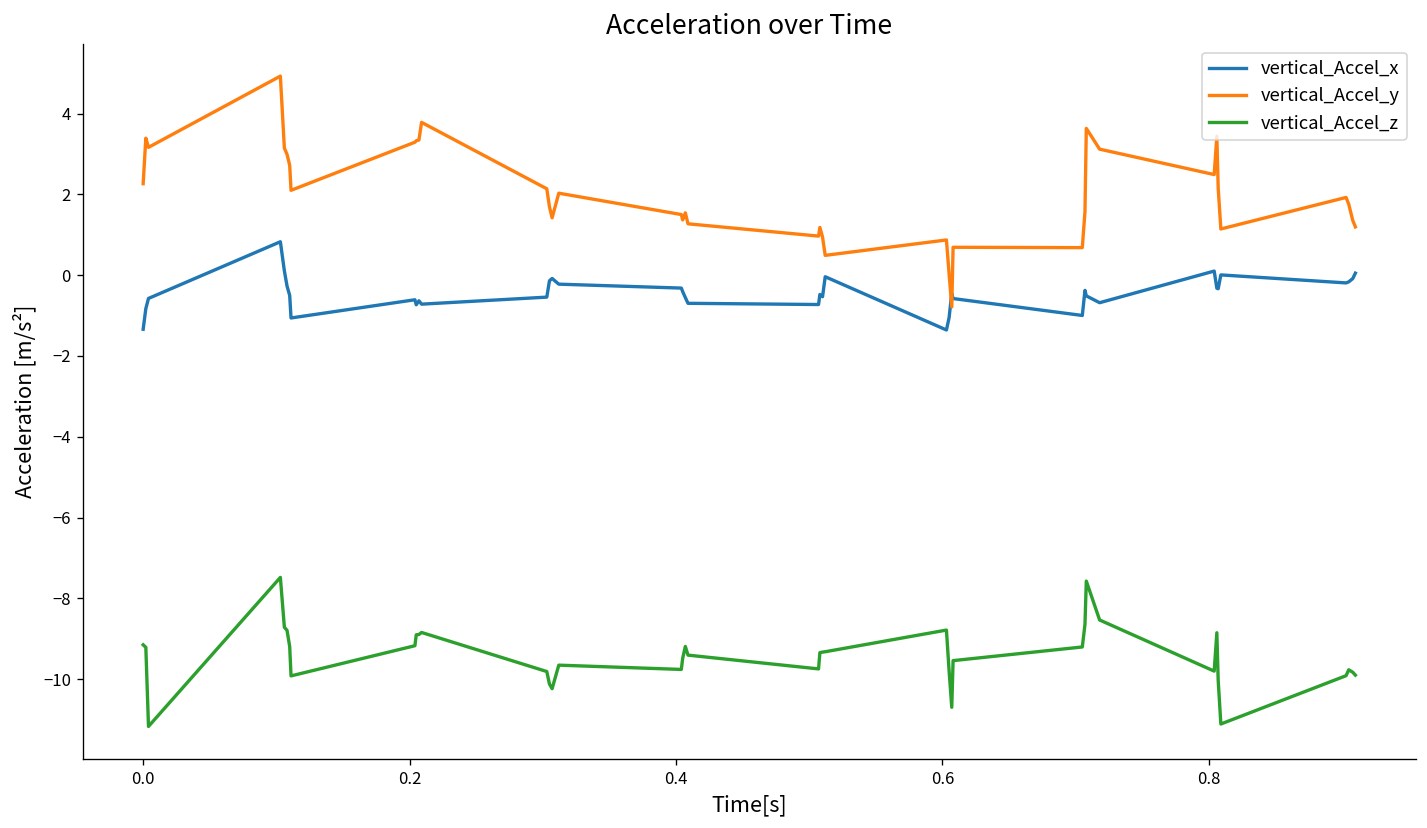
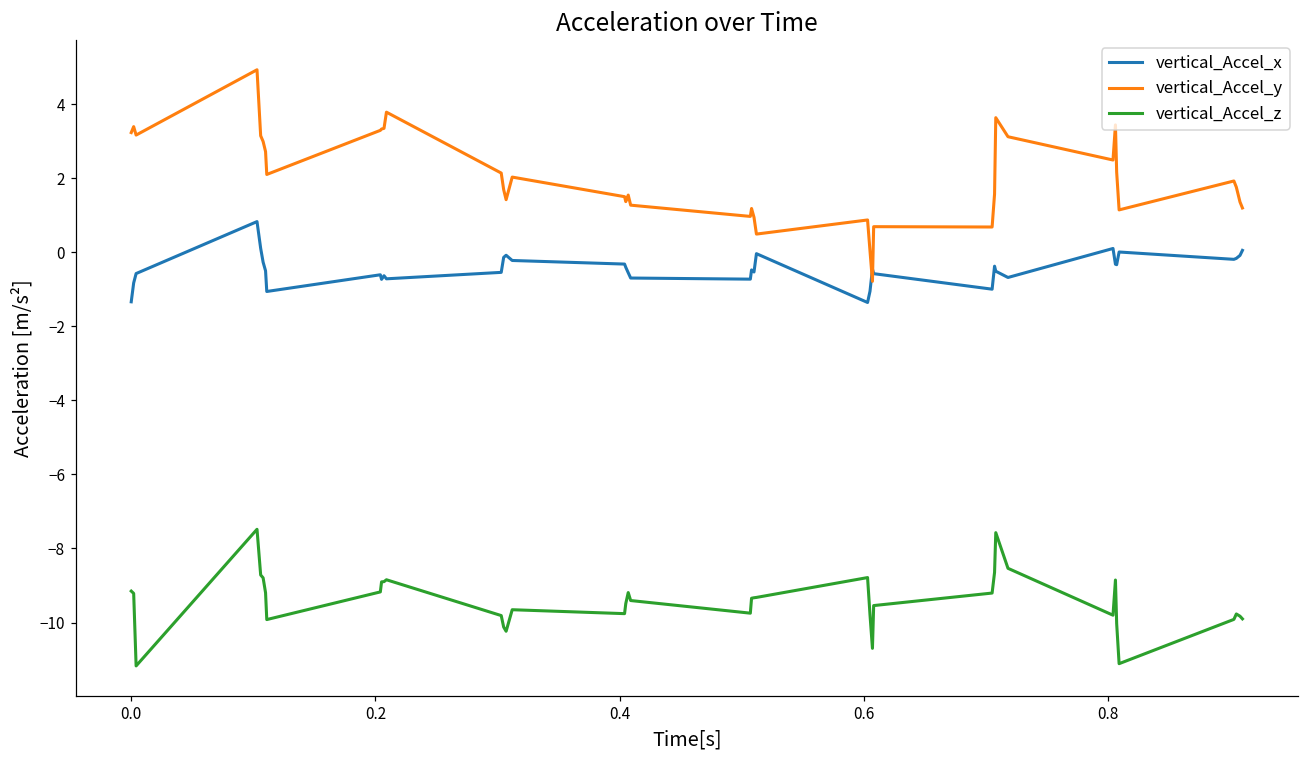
vertical_Accel_y, 0.0: 2.3 -> 3.2
